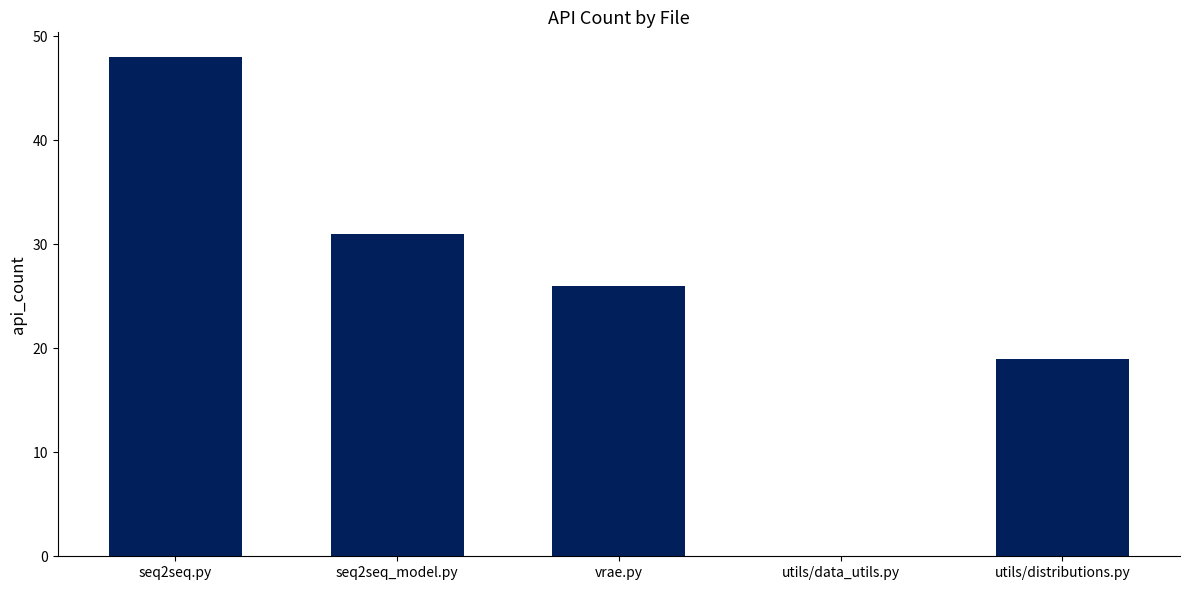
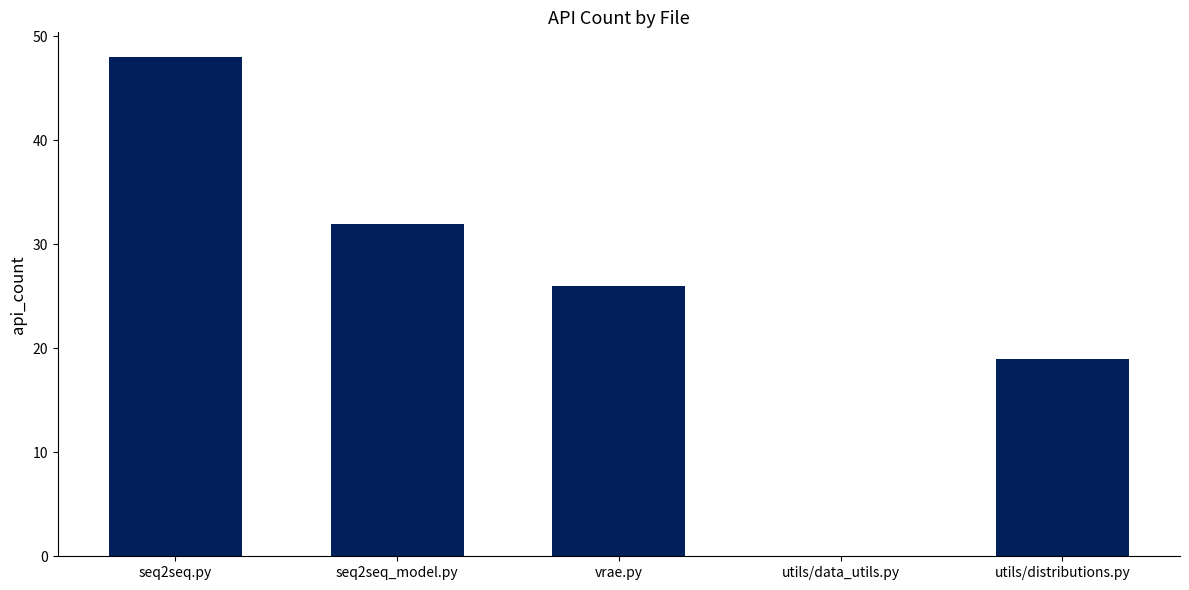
seq2seq_model.py: 31 -> 32
